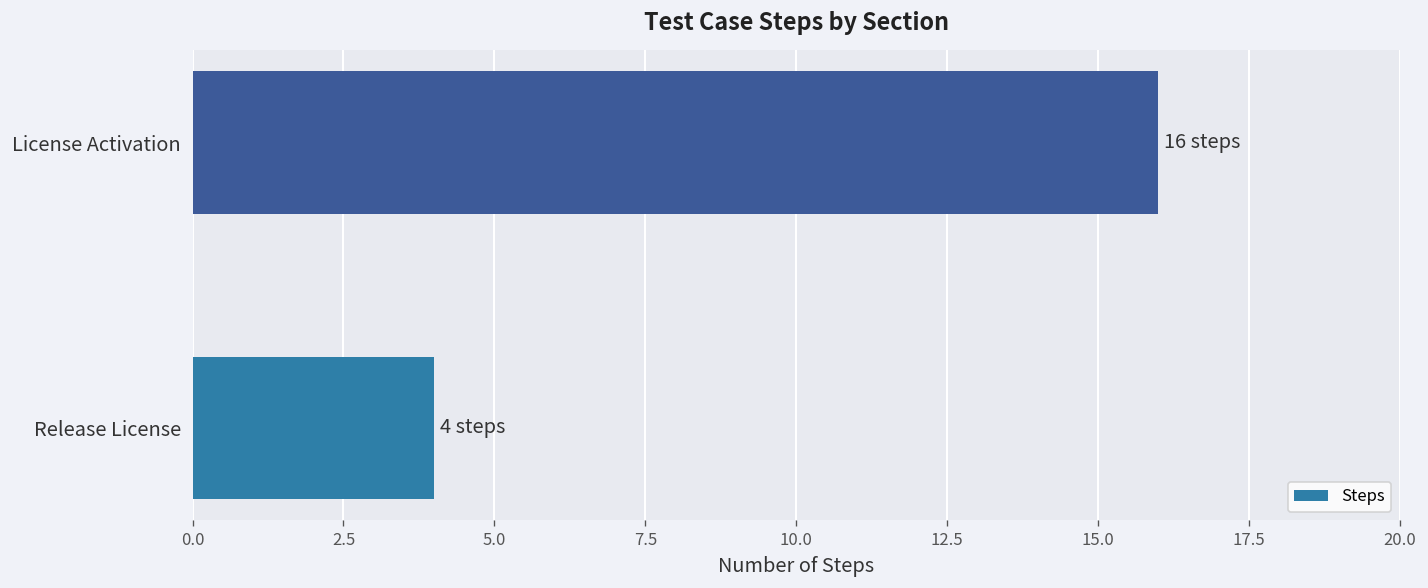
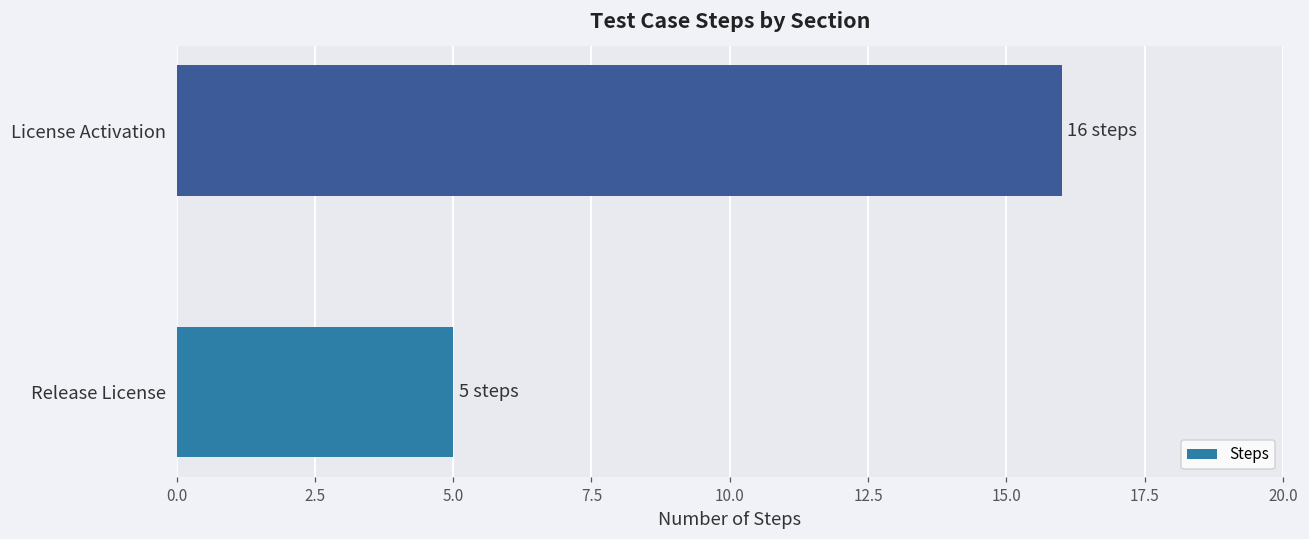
Release License: 4 -> 5
